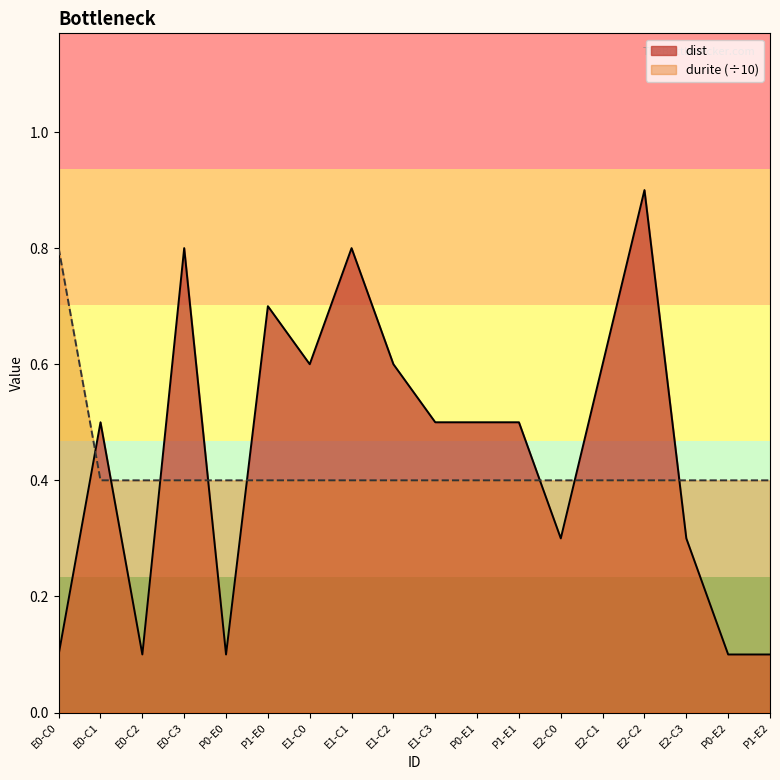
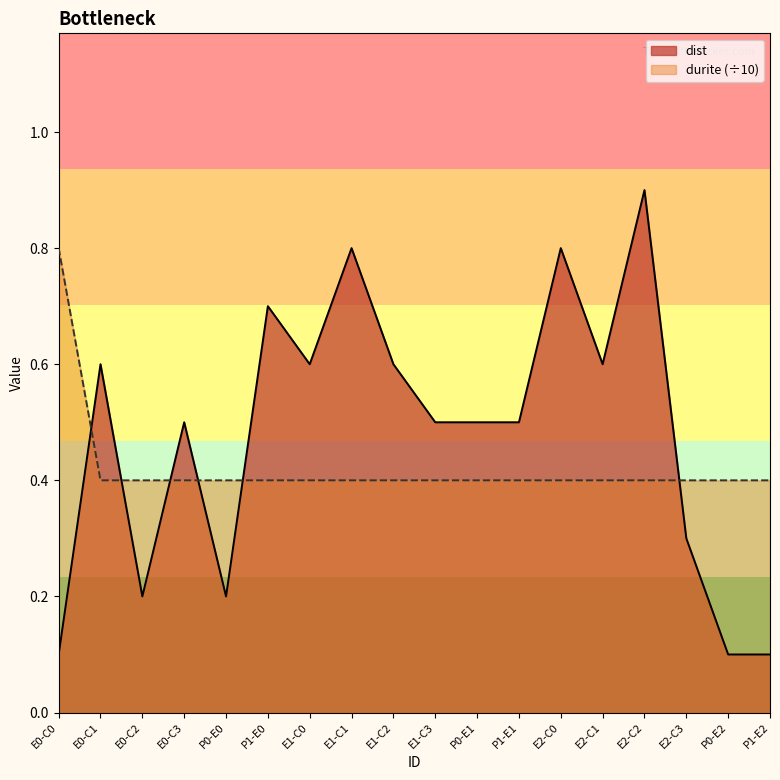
dist, E0-C1: 0.5 -> 0.6
dist, E0-C2: 0.1 -> 0.2
dist, E0-C3: 0.8 -> 0.5
dist, P0-E0: 0.1 -> 0.2
dist, E2-C0: 0.3 -> 0.8
